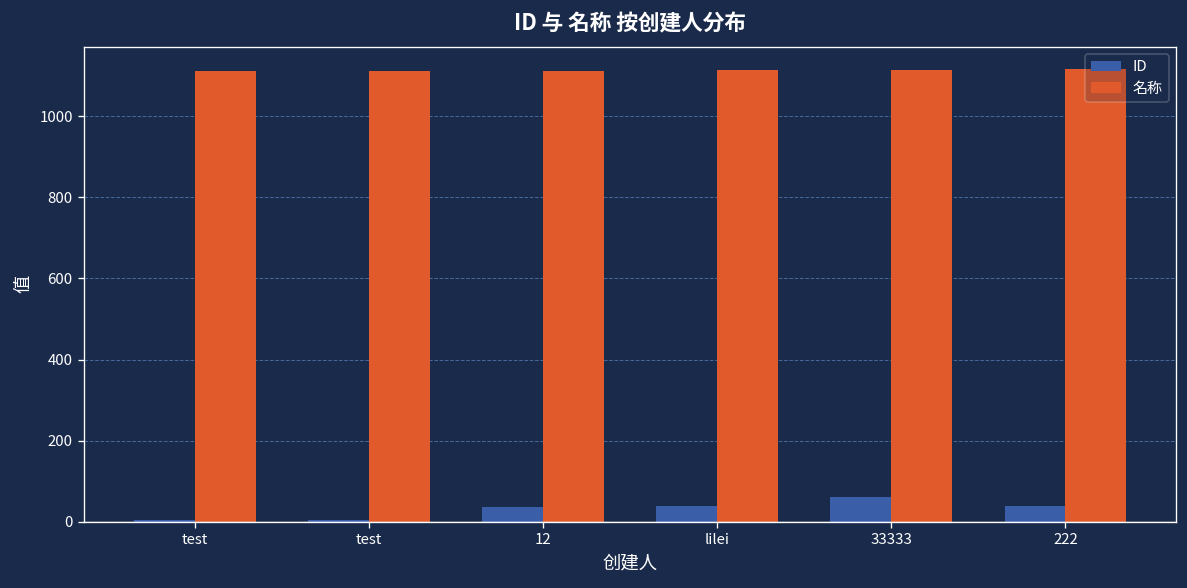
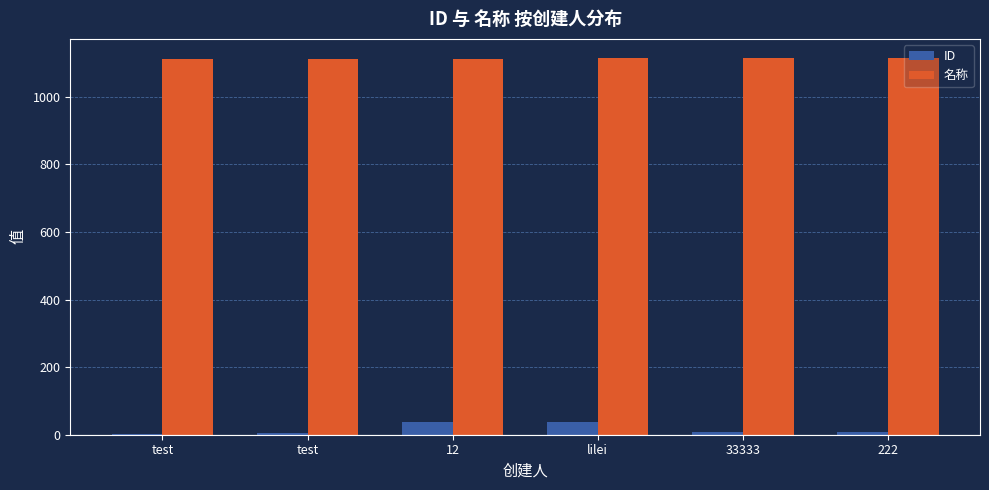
ID, 33333: 60 -> 10
ID, 222: 40 -> 10
